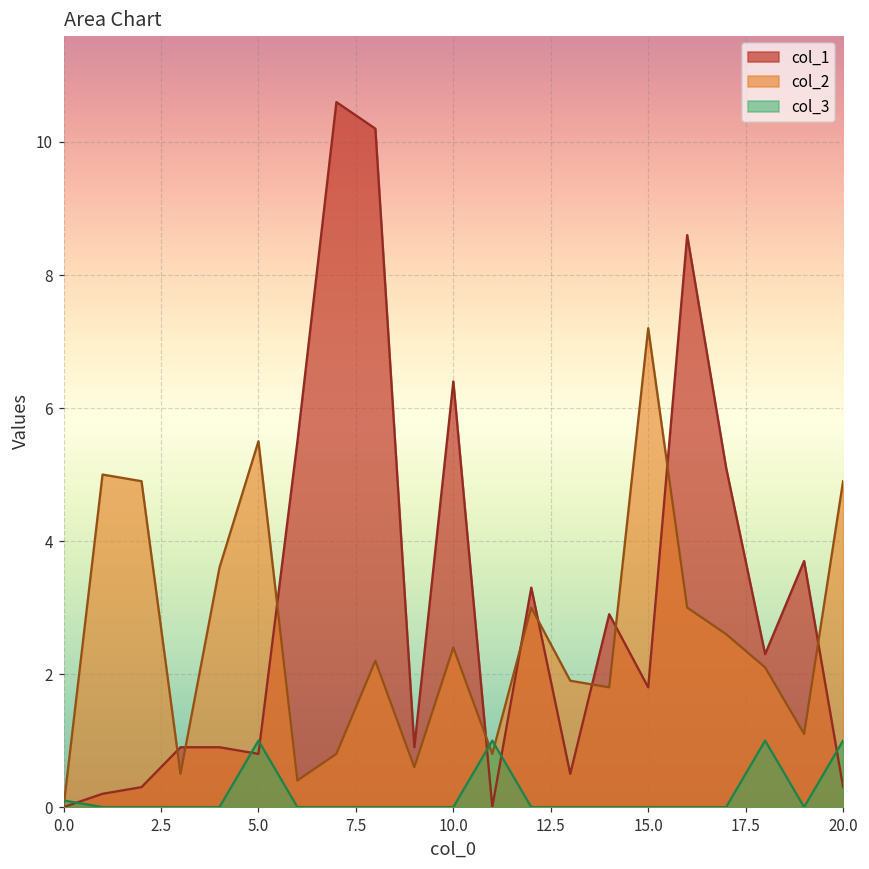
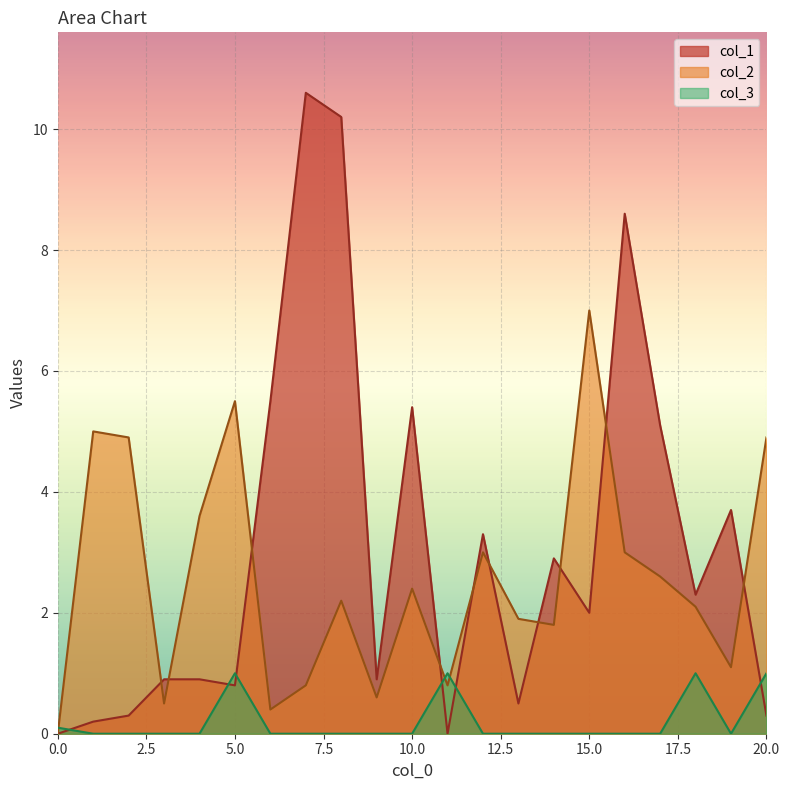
col_1, 10.0: 6.4 -> 5.4
col_1, 15.0: 1.8 -> 2.0
col_2, 15.0: 7.2 -> 7.0
